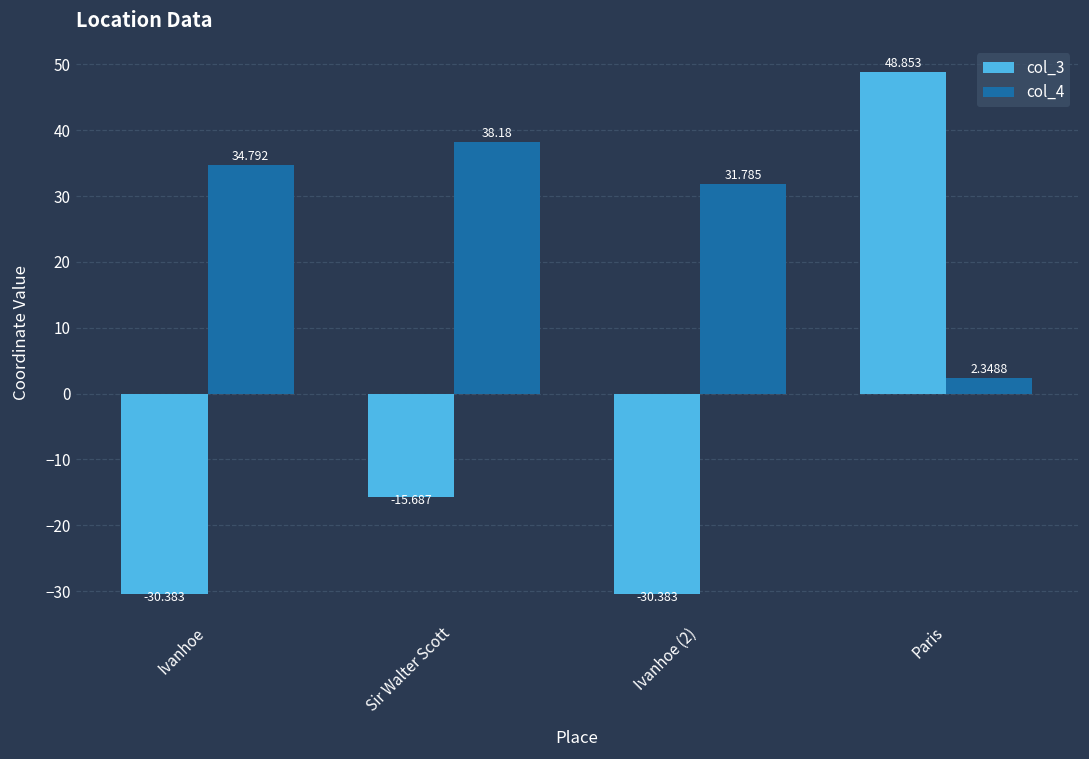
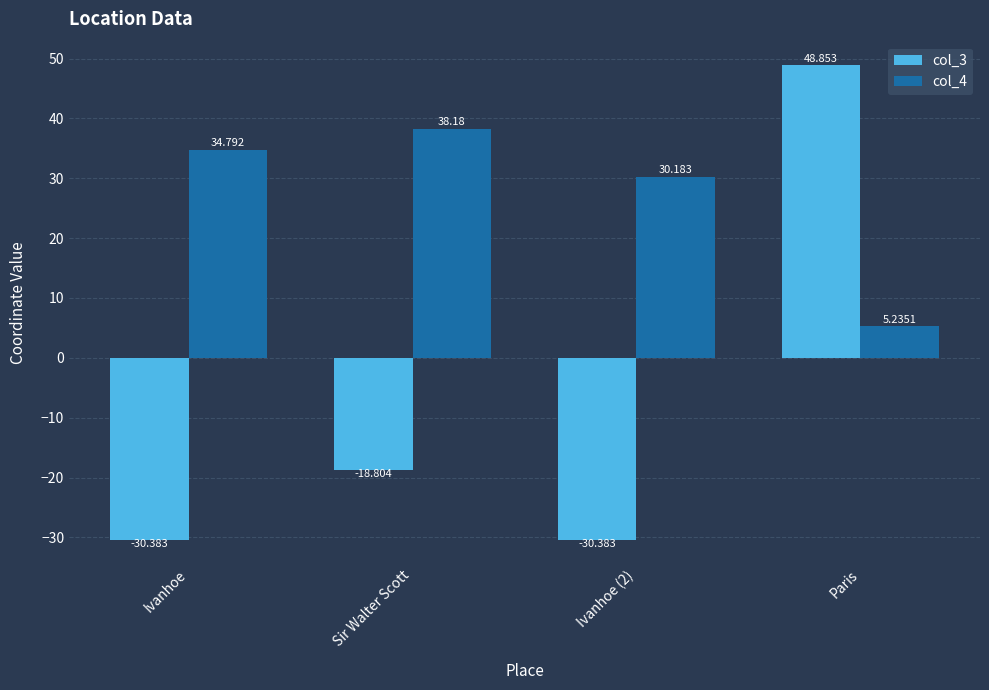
col_3, Sir Walter Scott: -15.687 -> -18.804
col_4, Ivanhoe (2): 31.785 -> 30.183
col_4, Paris: 2.3488 -> 5.2351
